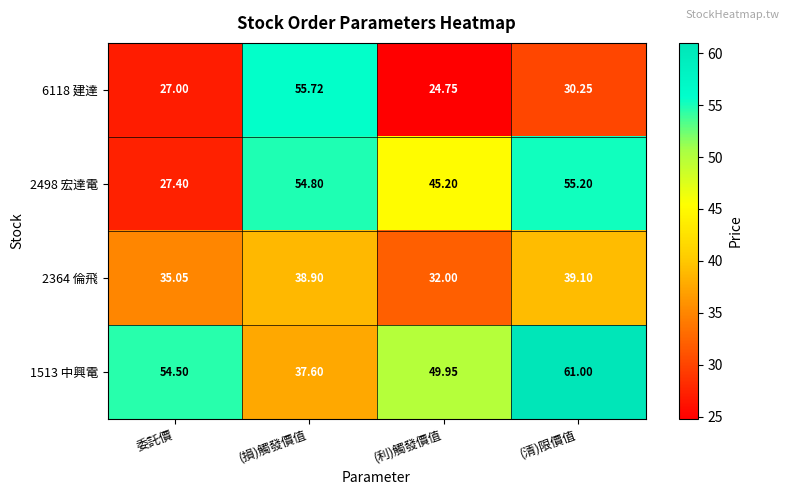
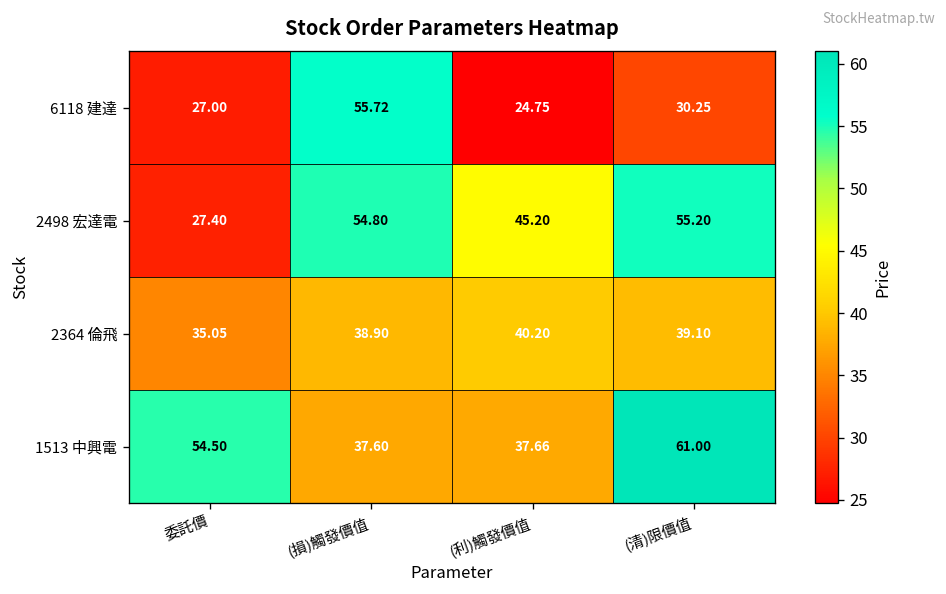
2364 倫飛, (利)觸發價值: 32.00 -> 40.20
1513 中興電, (利)觸發價值: 49.95 -> 37.66
